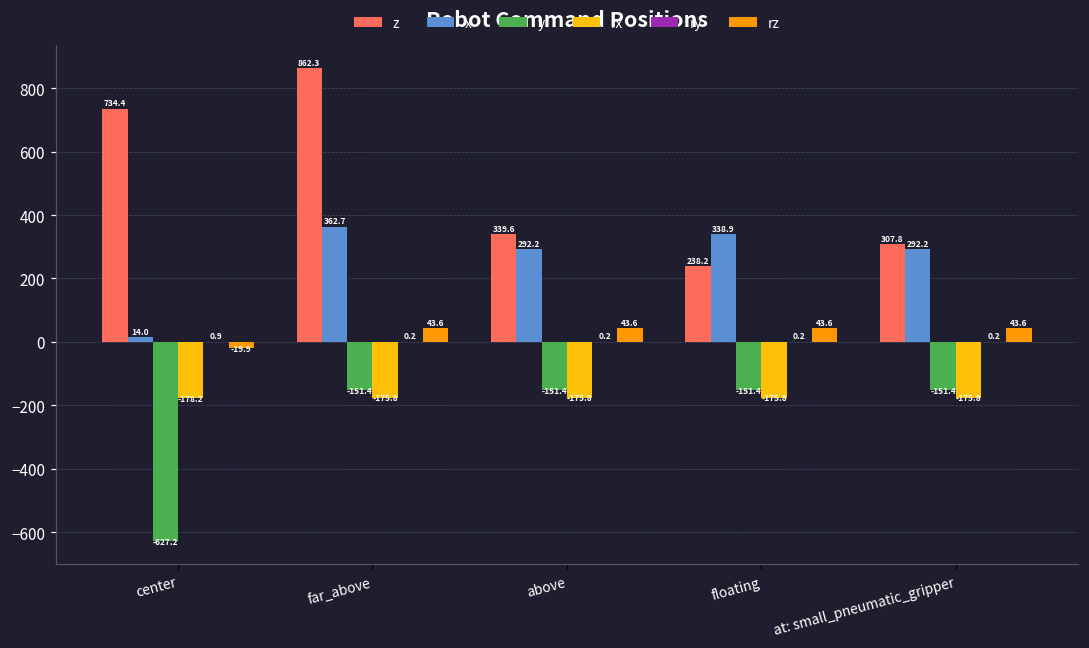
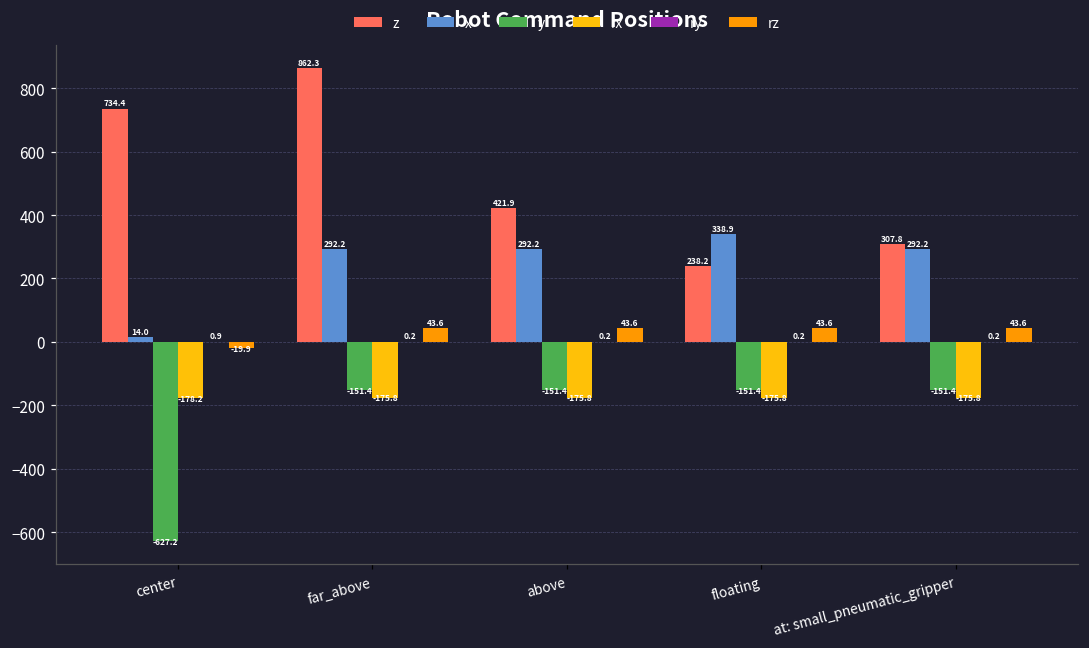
x, far_above: 362.7 -> 292.2
z, above: 339.6 -> 421.9
